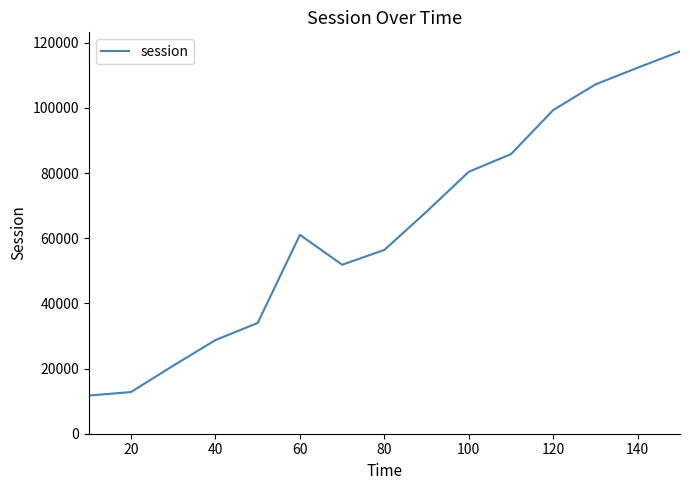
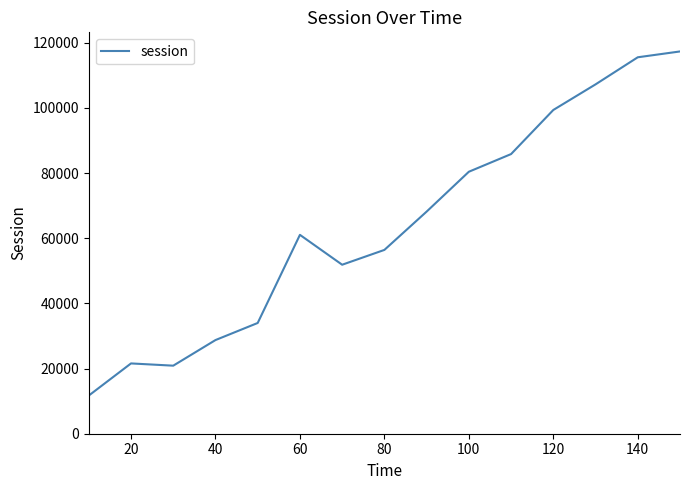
20: 13000 -> 22000
140: 112000 -> 116000
